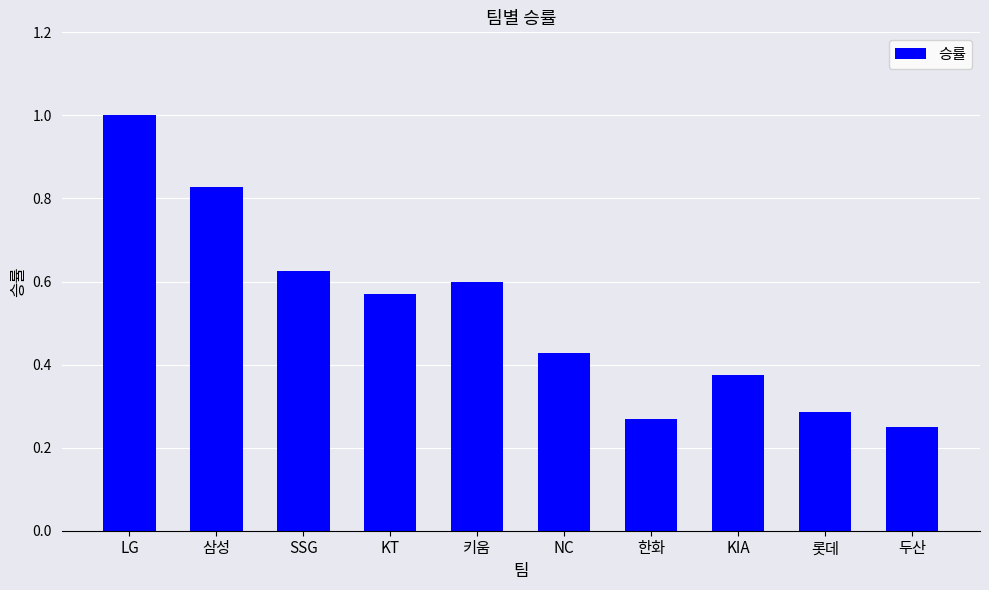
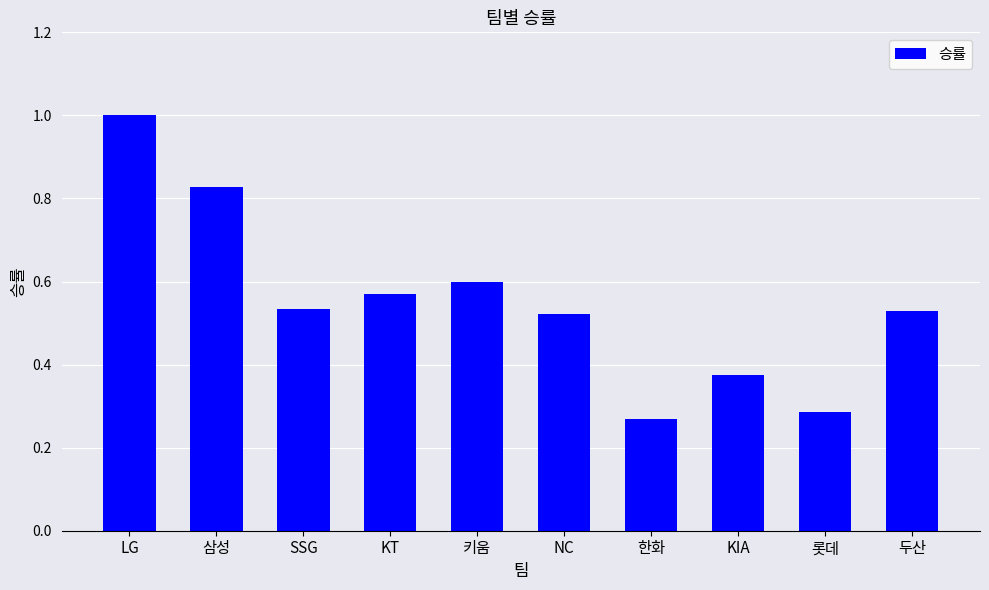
SSG: 0.63 -> 0.53
NC: 0.43 -> 0.52
두산: 0.25 -> 0.53
